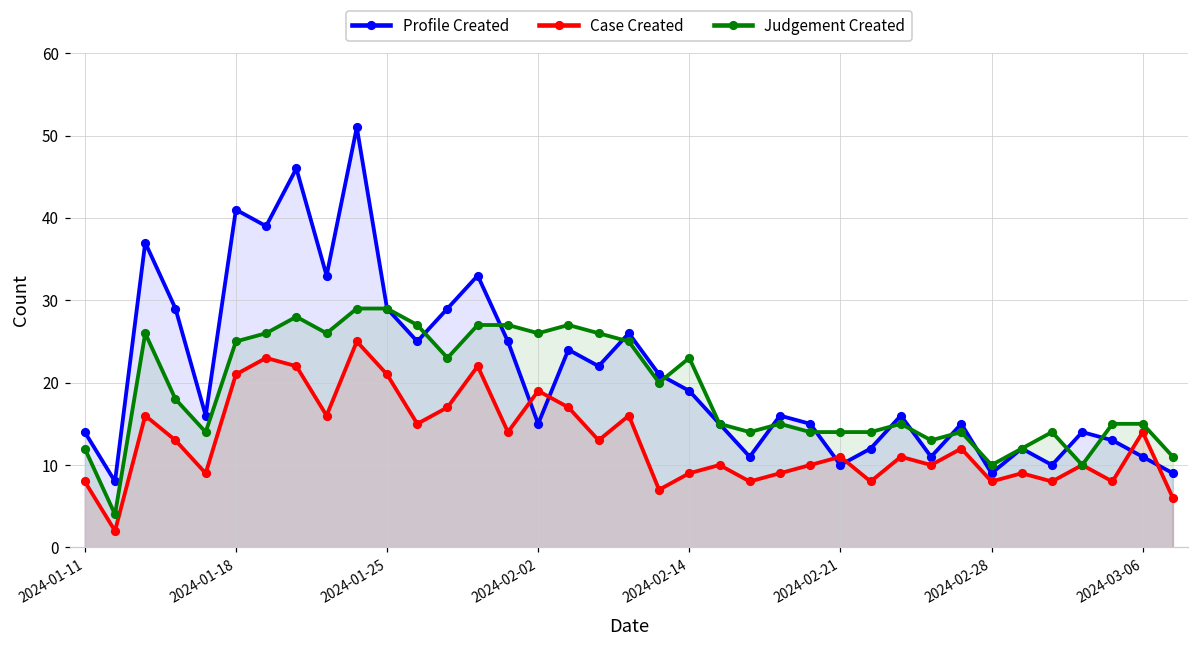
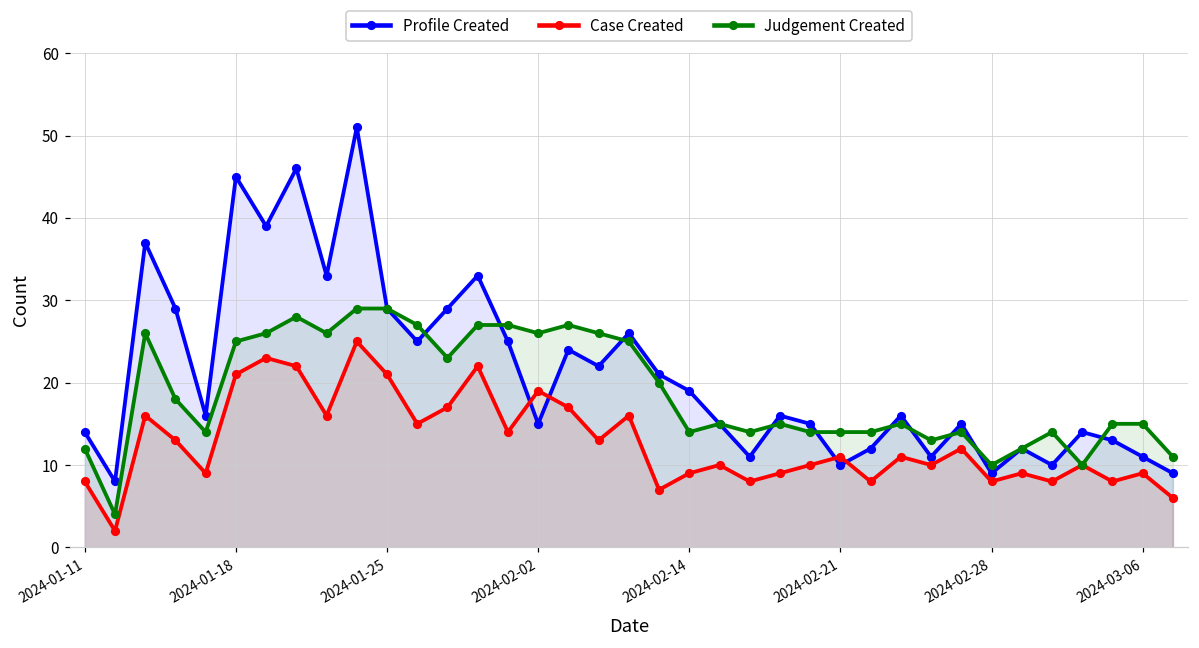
Profile Created, 2024-01-18: 41 -> 45
Judgement Created, 2024-02-14: 23 -> 14
Case Created, 2024-03-06: 14 -> 9
